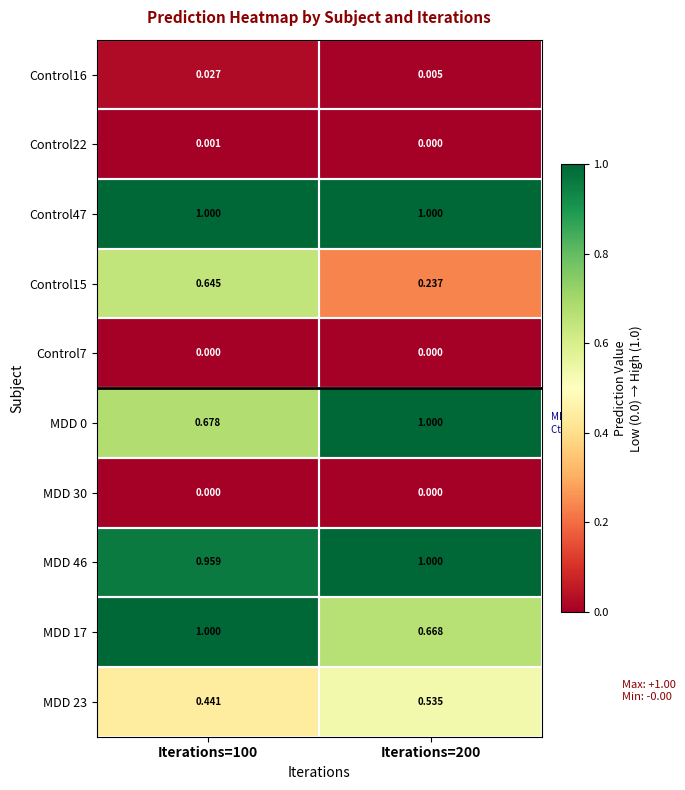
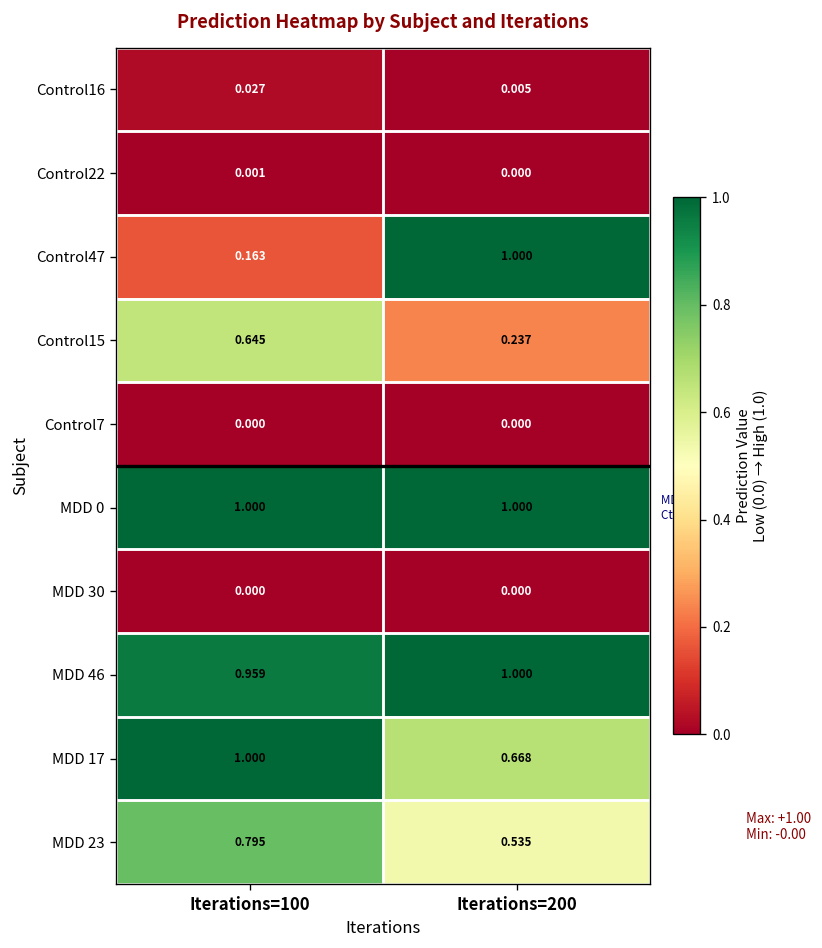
Control47, Iterations=100: 1.000 -> 0.163
MDD 0, Iterations=100: 0.678 -> 1.000
MDD 23, Iterations=100: 0.441 -> 0.795
